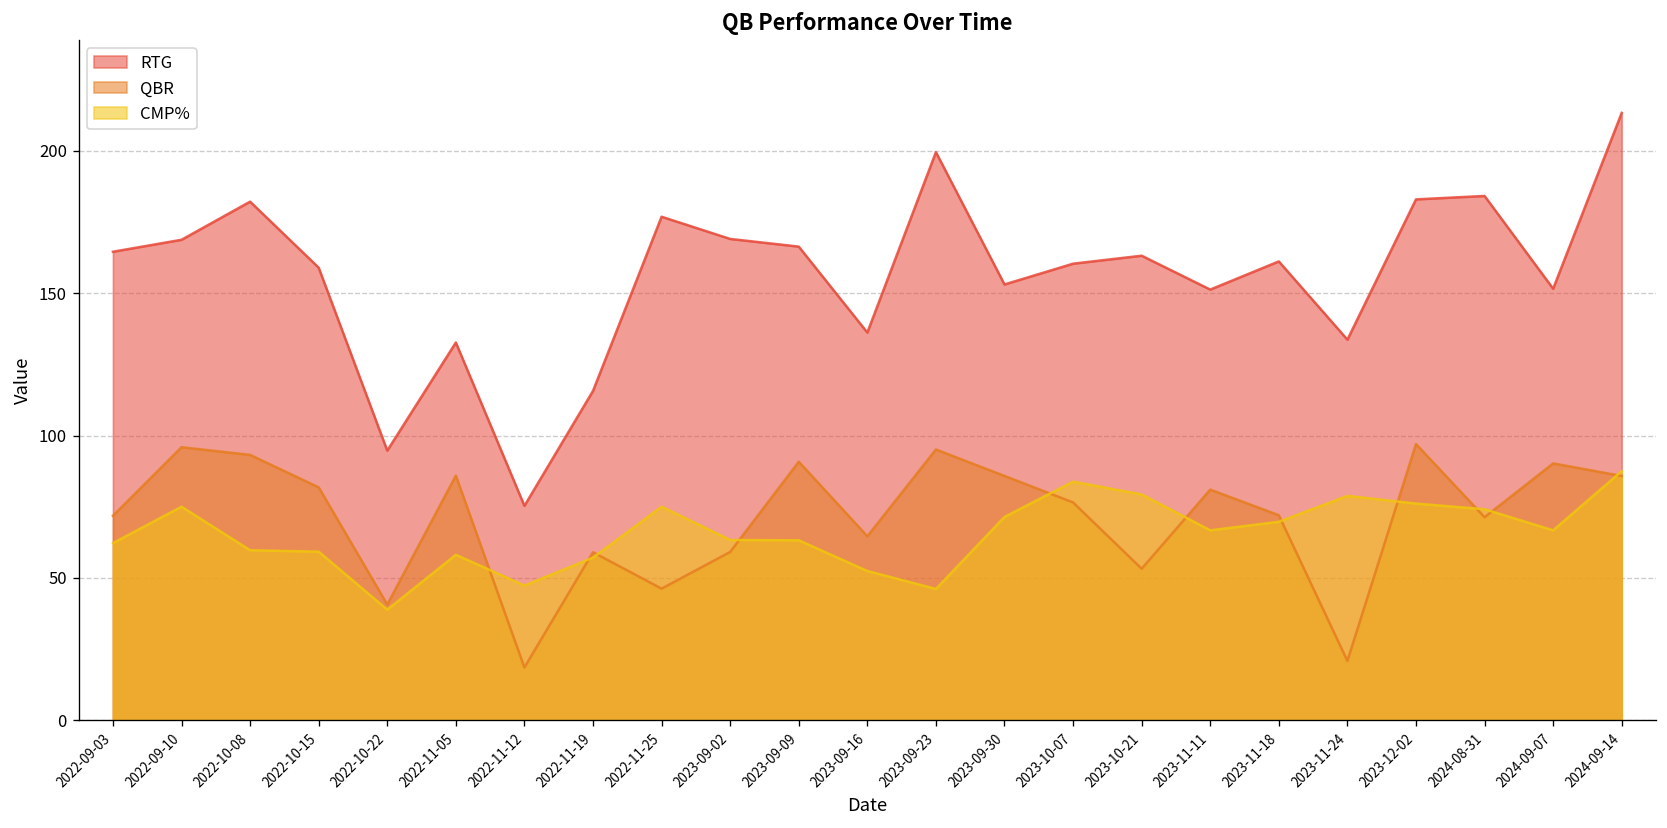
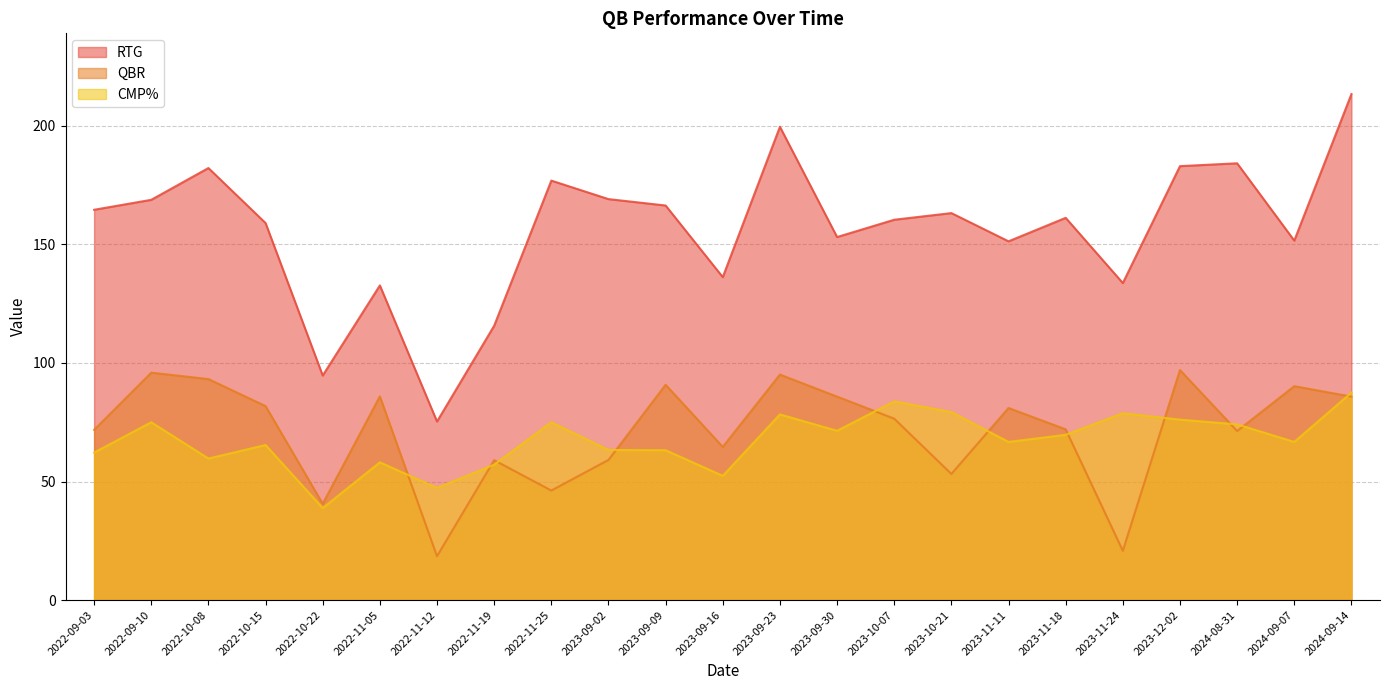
CMP%, 2022-10-15: 59 -> 65
CMP%, 2023-09-23: 46 -> 78
